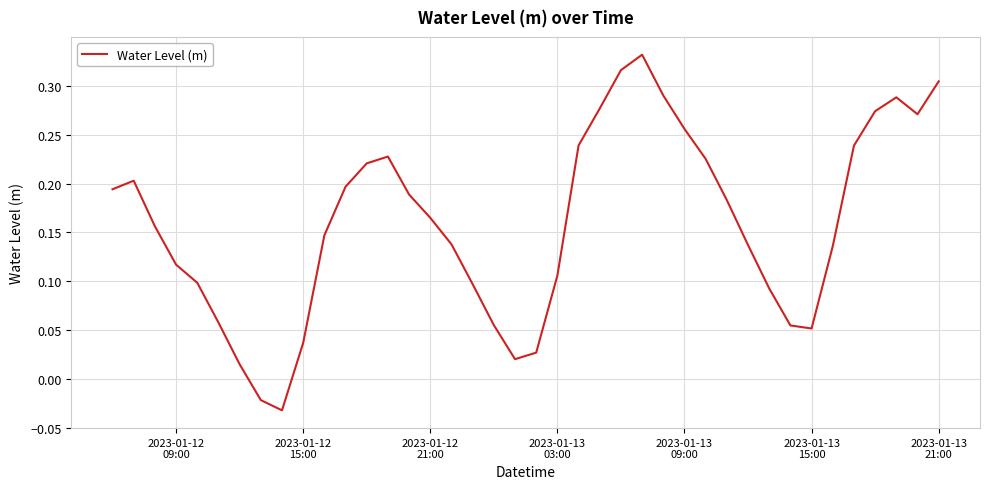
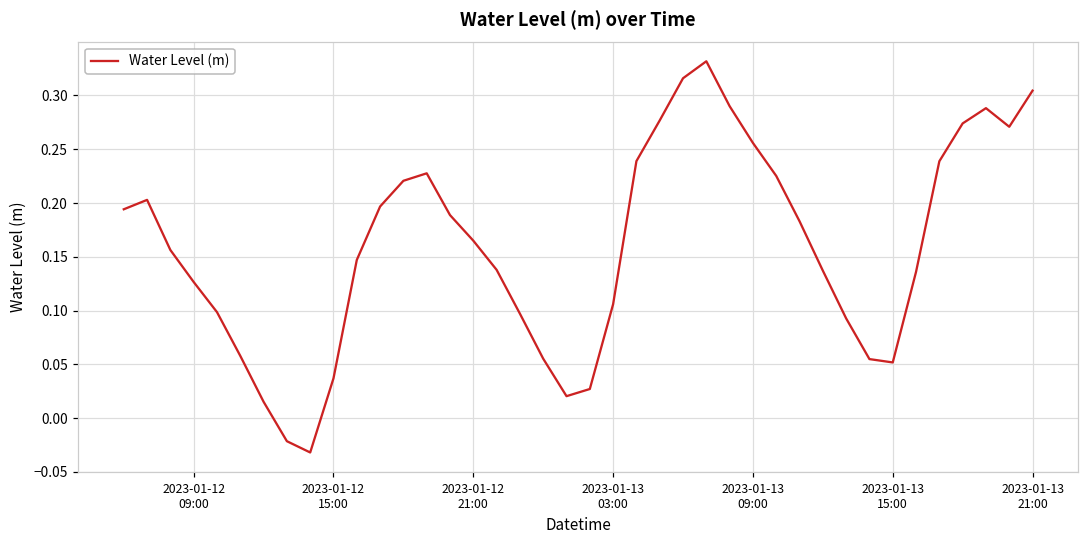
2023-01-12 09:00: 0.12 -> 0.13
